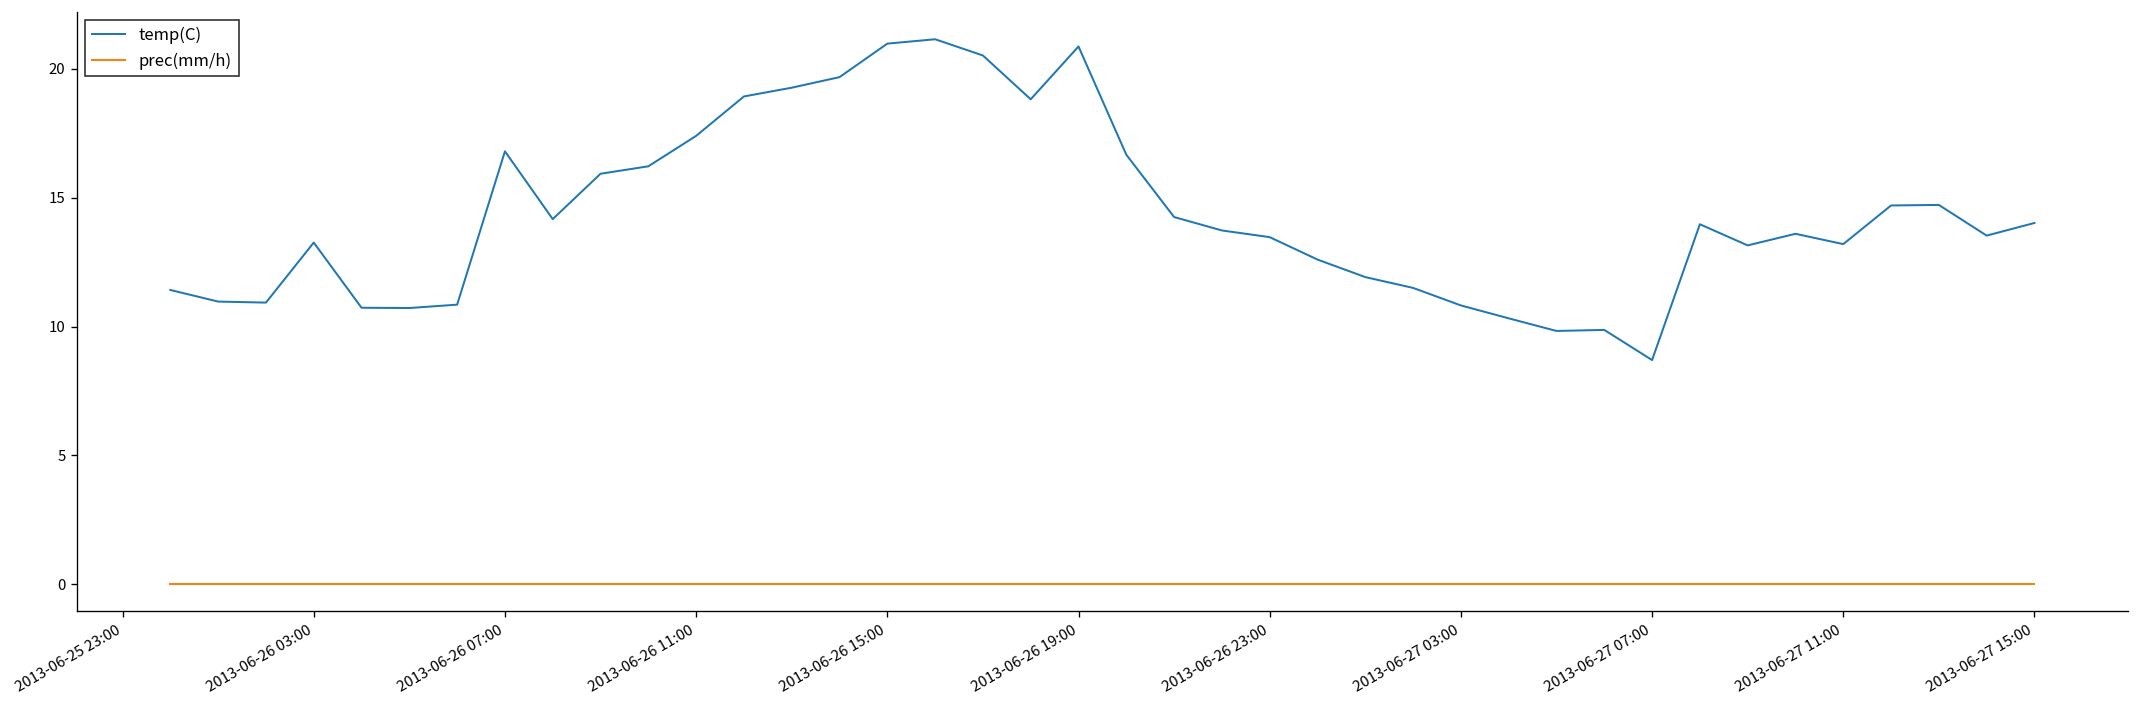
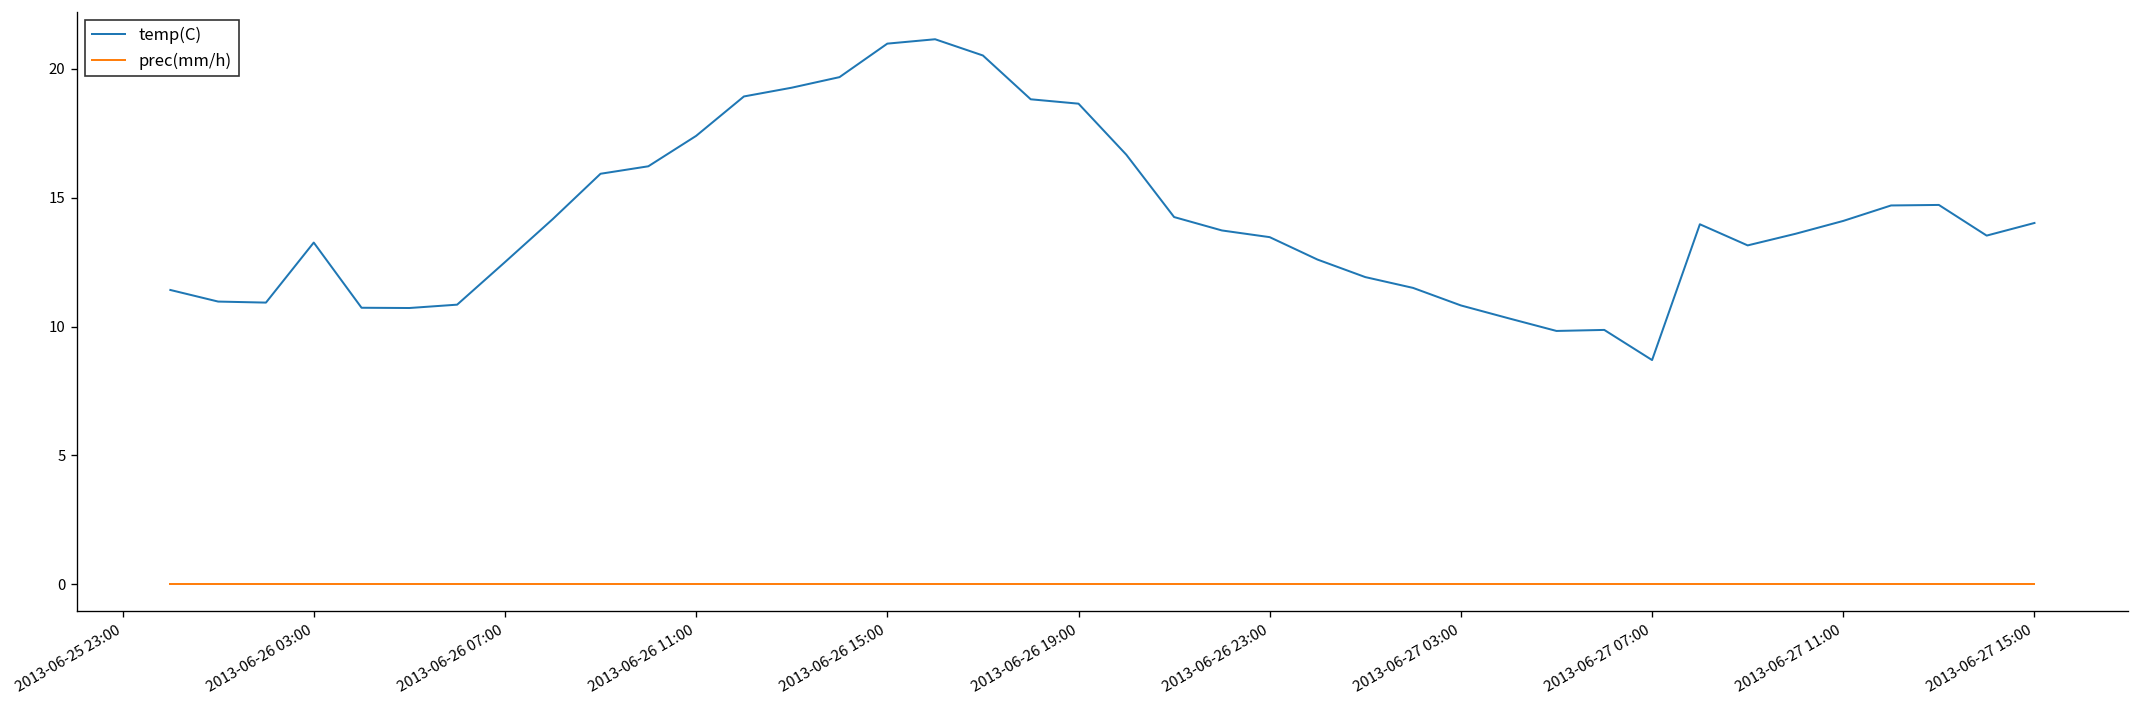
temp(C), 2013-06-26 07:00: 16.8 -> 12.5
temp(C), 2013-06-26 19:00: 20.9 -> 18.7
temp(C), 2013-06-27 11:00: 13.2 -> 14.1
